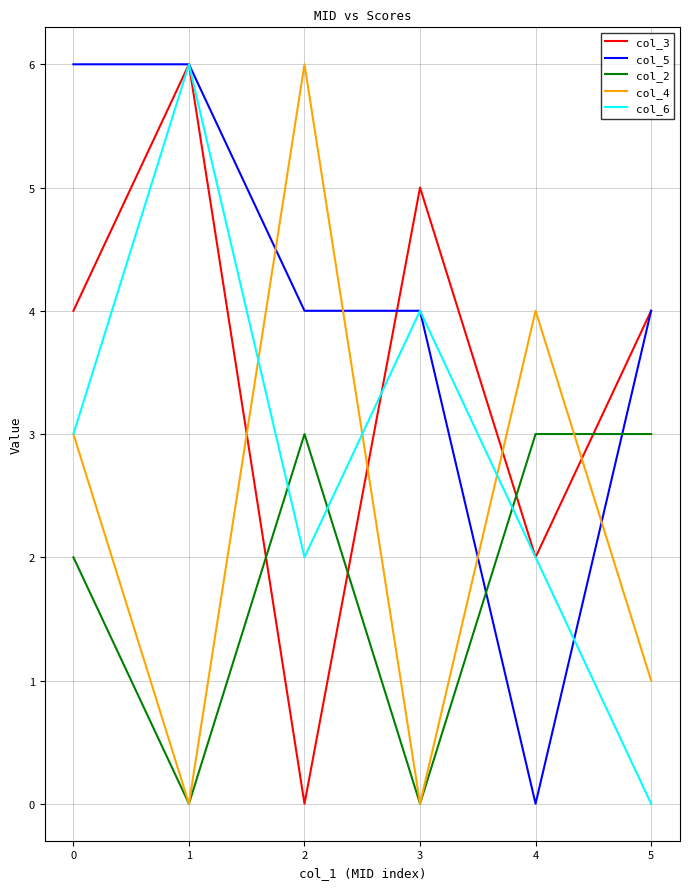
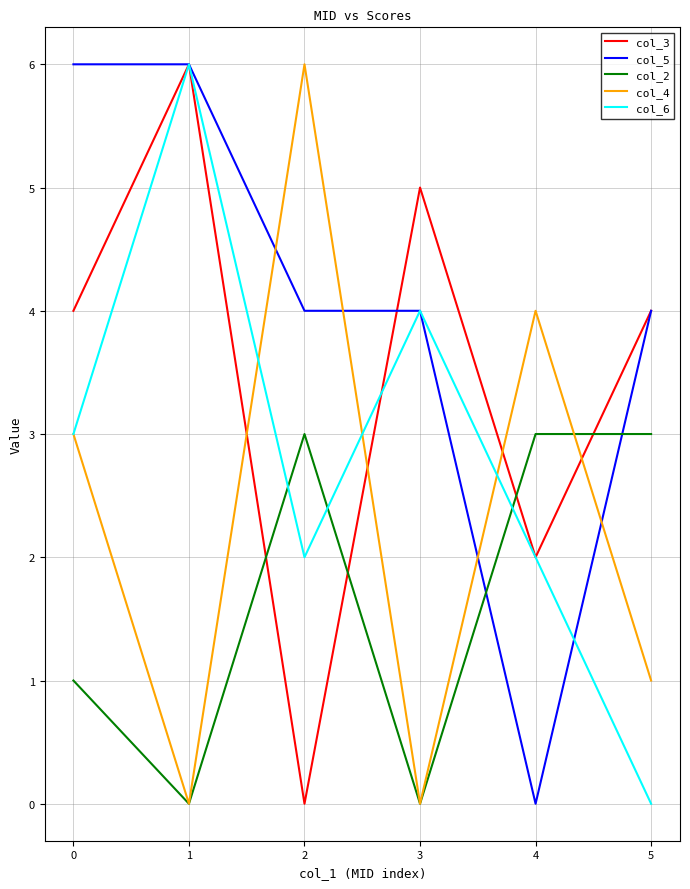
col_2, 0: 2 -> 1
